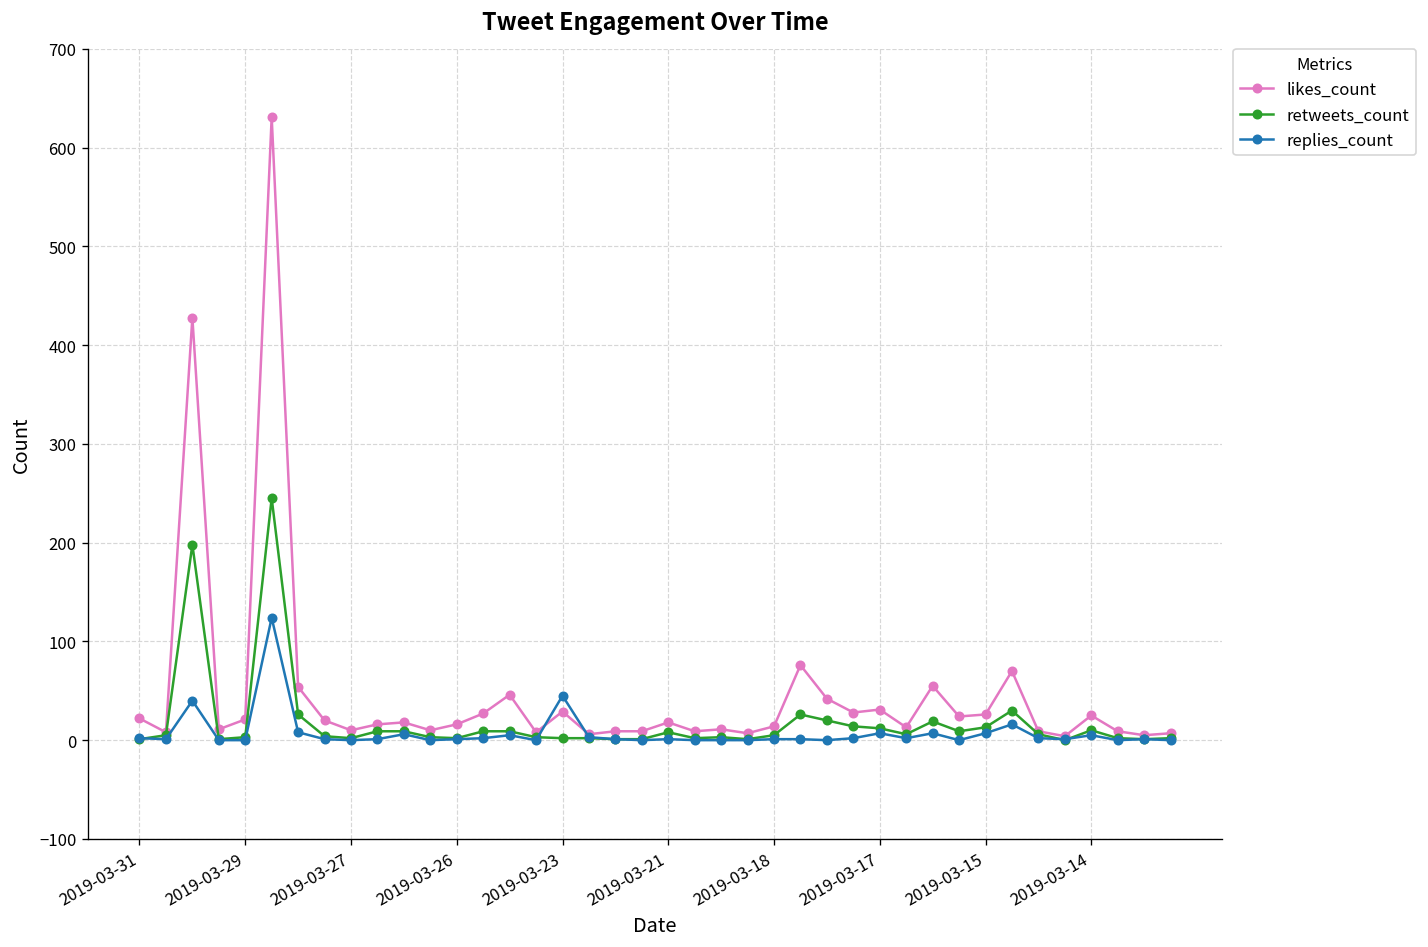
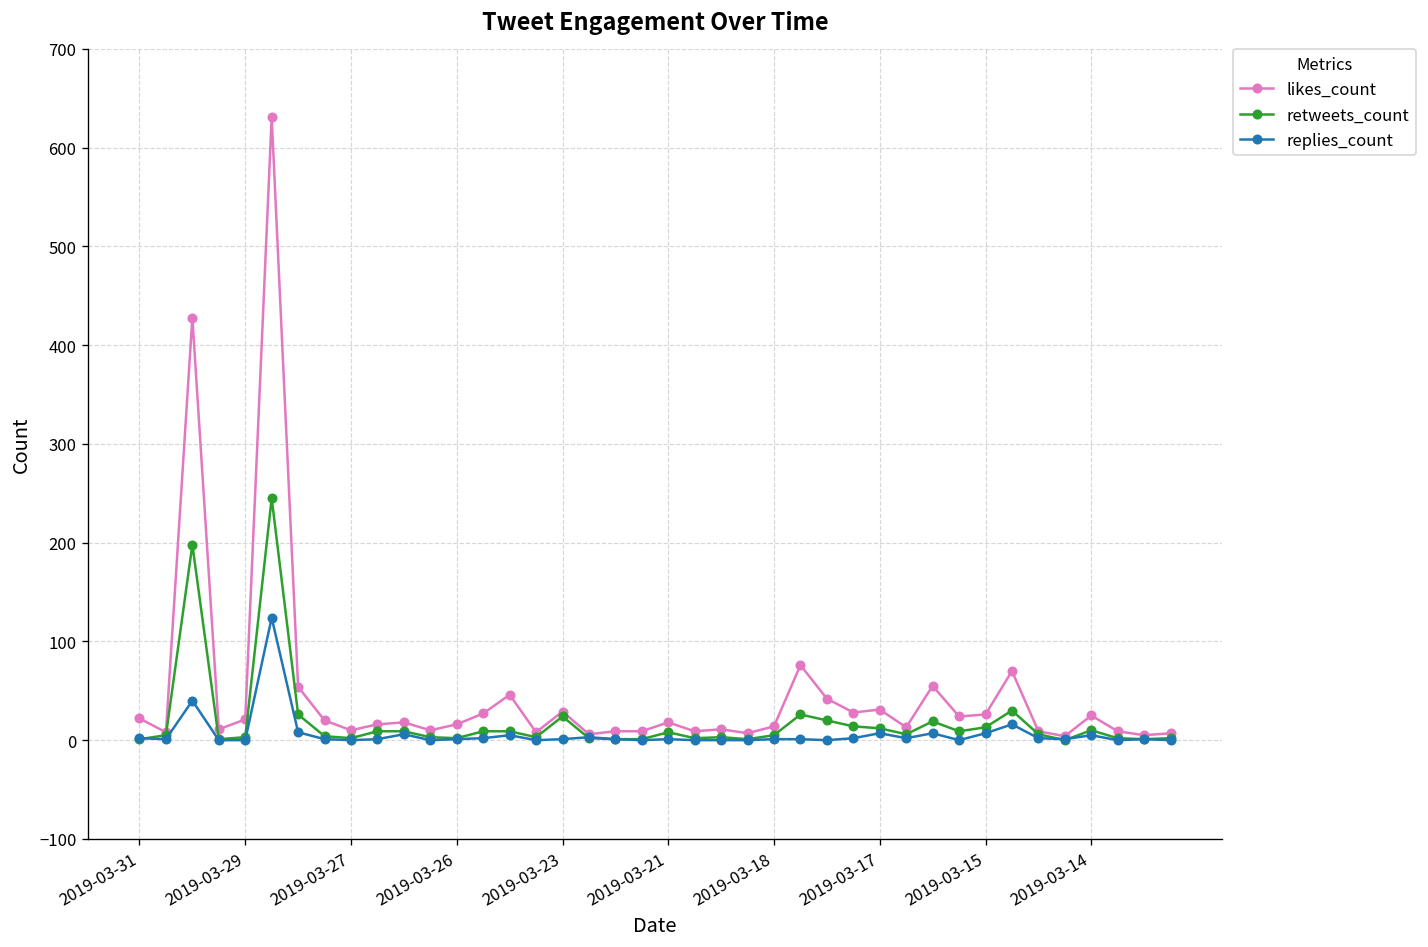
retweets_count, 2019-03-23: 0 -> 20
replies_count, 2019-03-23: 50 -> 0
